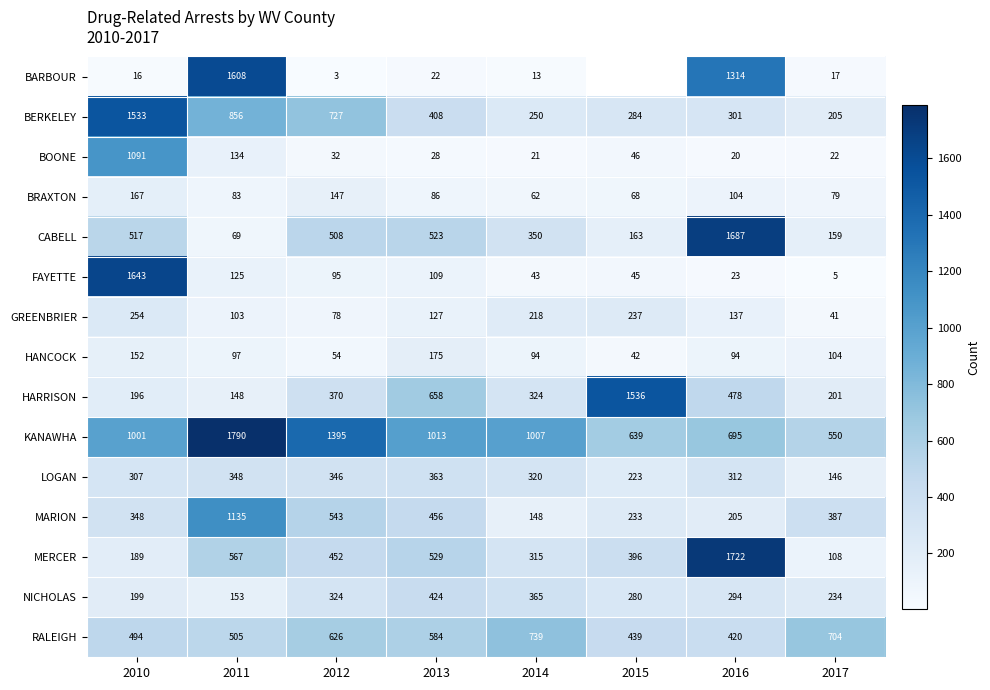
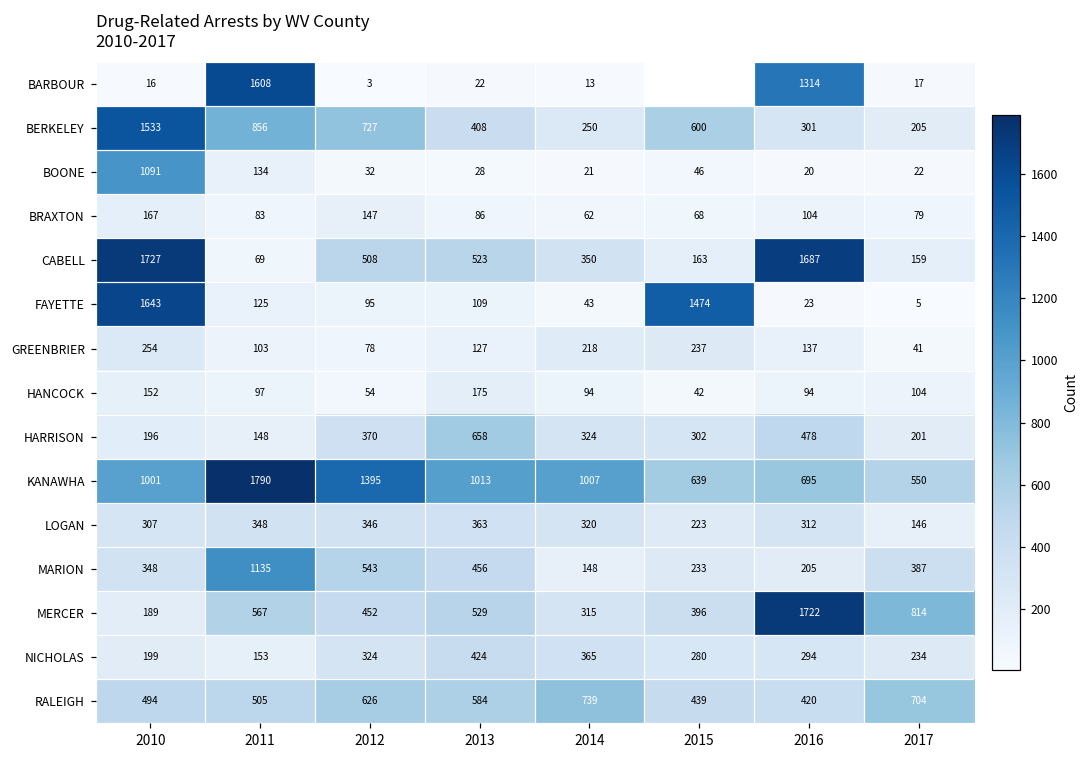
BERKELEY, 2015: 284 -> 600
CABELL, 2010: 517 -> 1727
FAYETTE, 2015: 45 -> 1474
HARRISON, 2015: 1536 -> 302
MERCER, 2017: 108 -> 814
